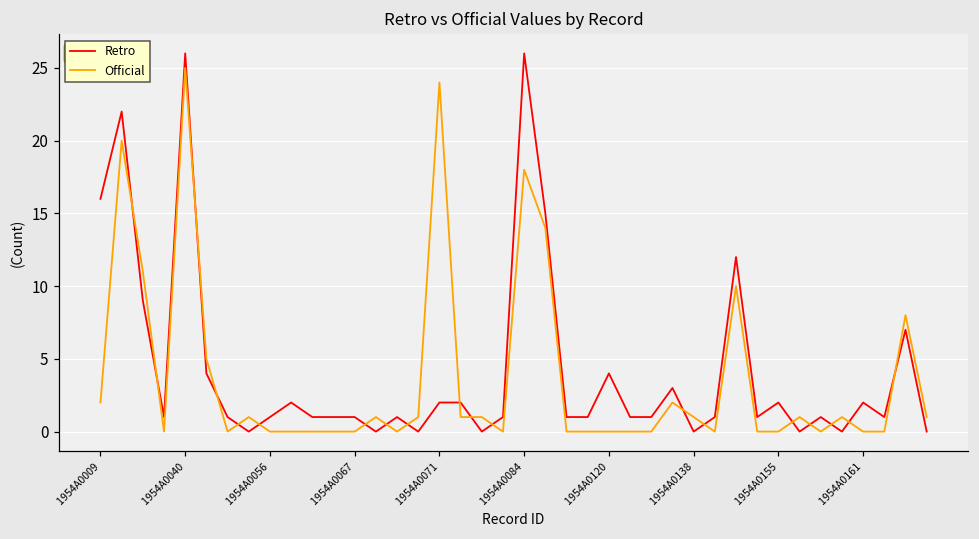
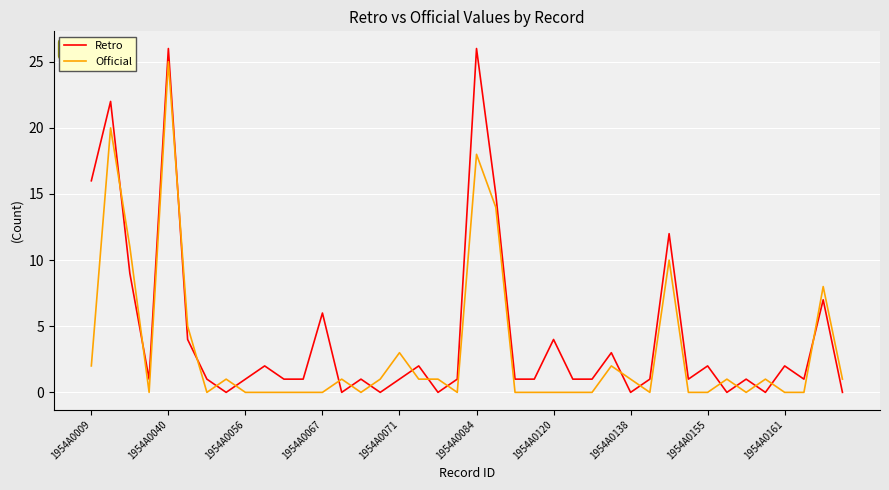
Retro, 1954A0067: 1 -> 6
Retro, 1954A0071: 2 -> 1
Official, 1954A0071: 24 -> 3
